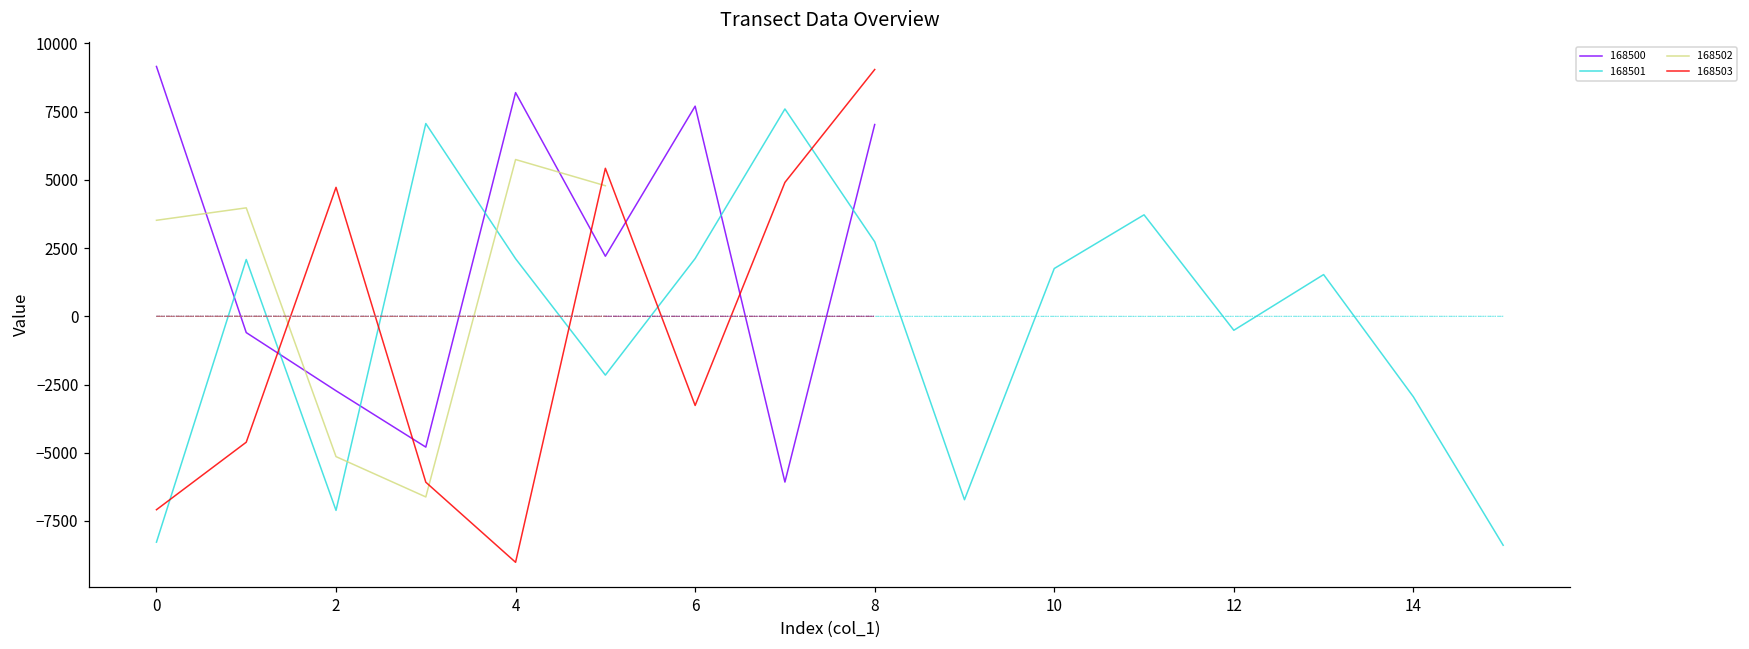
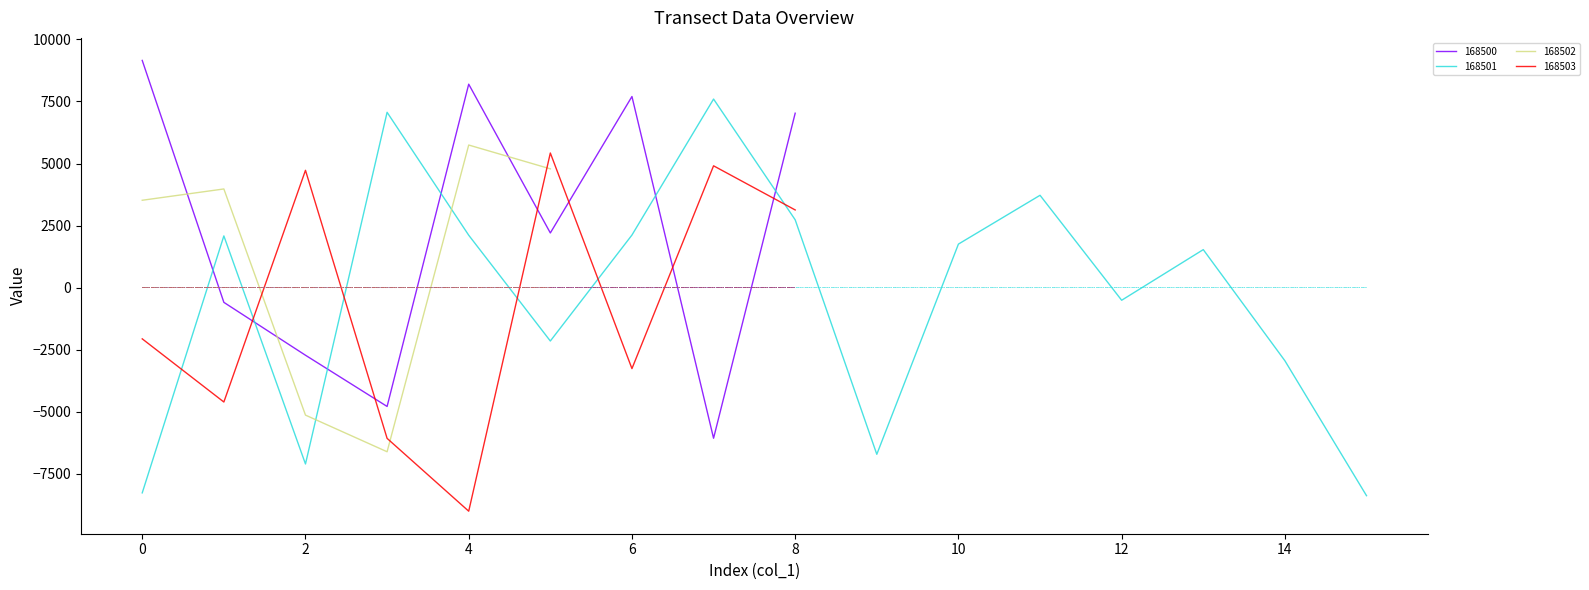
168503, 0: -7100 -> -2100
168503, 8: 9000 -> 3100
